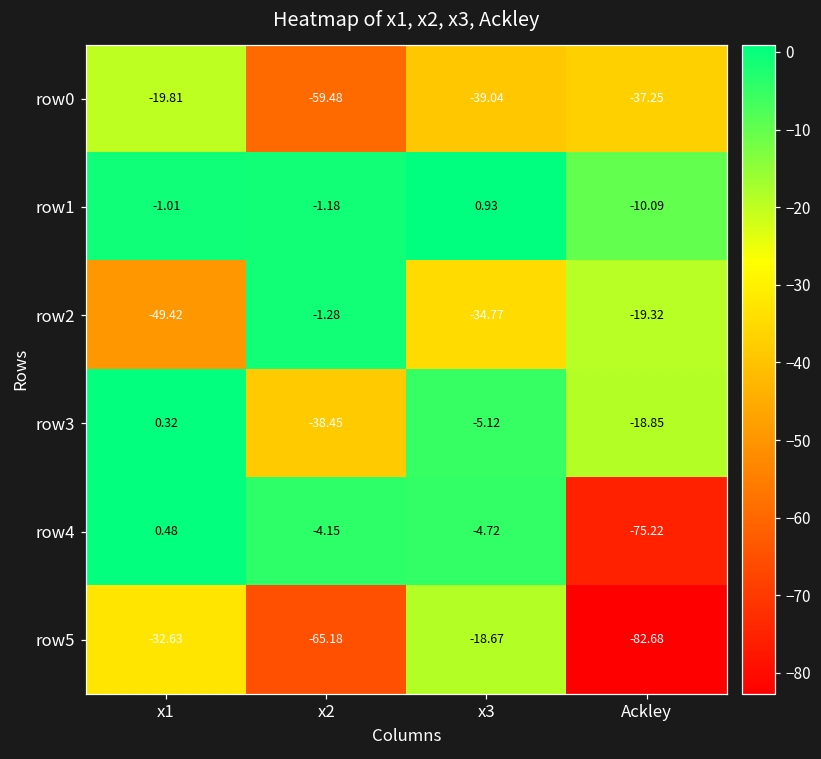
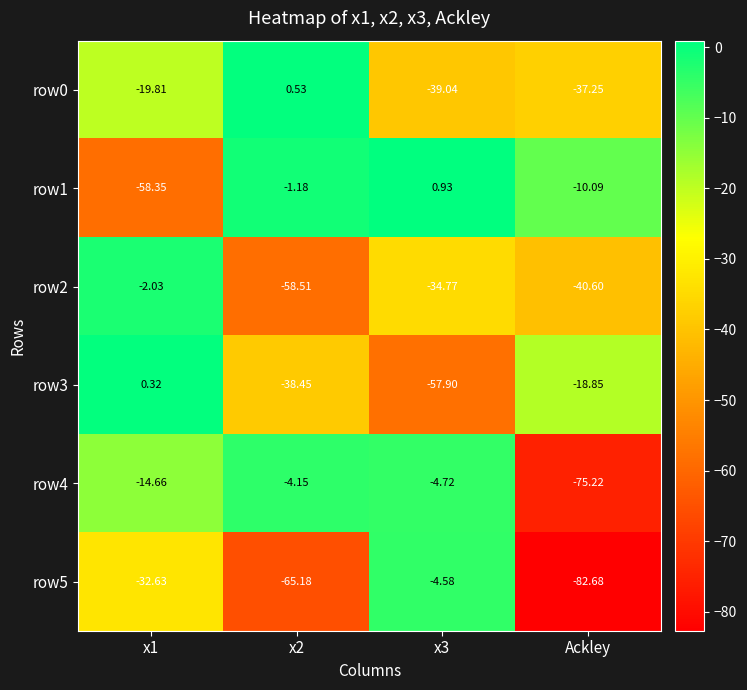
row0, x2: -59.48 -> 0.53
row1, x1: -1.01 -> -58.35
row2, x1: -49.42 -> -2.03
row2, x2: -1.28 -> -58.51
row2, Ackley: -19.32 -> -40.60
row3, x3: -5.12 -> -57.90
row4, x1: 0.48 -> -14.66
row5, x3: -18.67 -> -4.58
